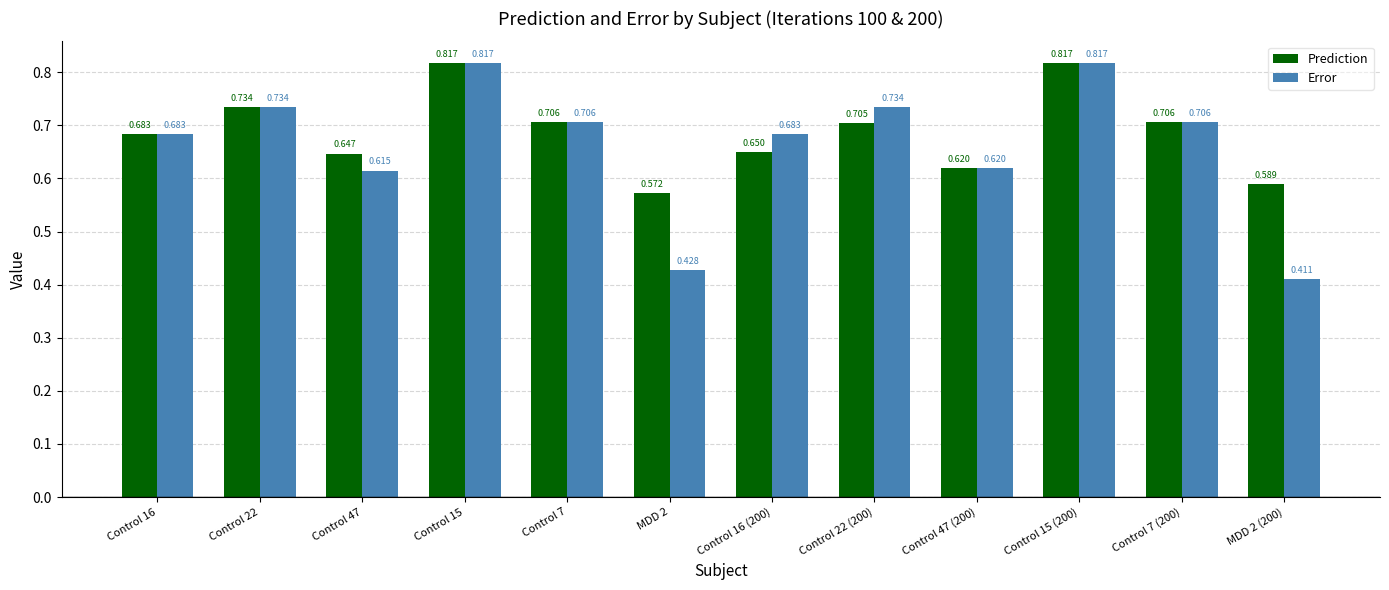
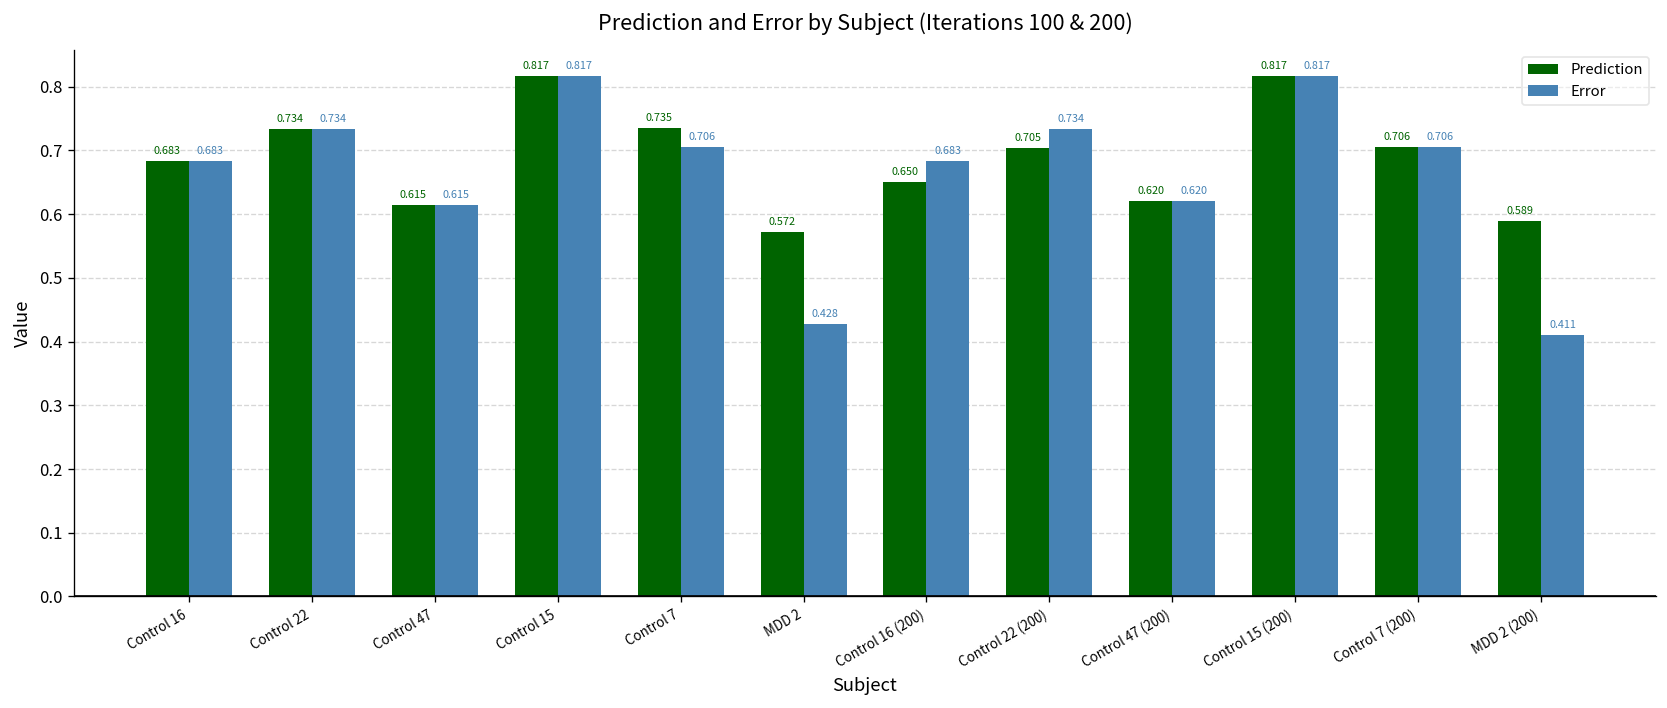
Prediction, Control 47: 0.647 -> 0.615
Prediction, Control 7: 0.706 -> 0.735
